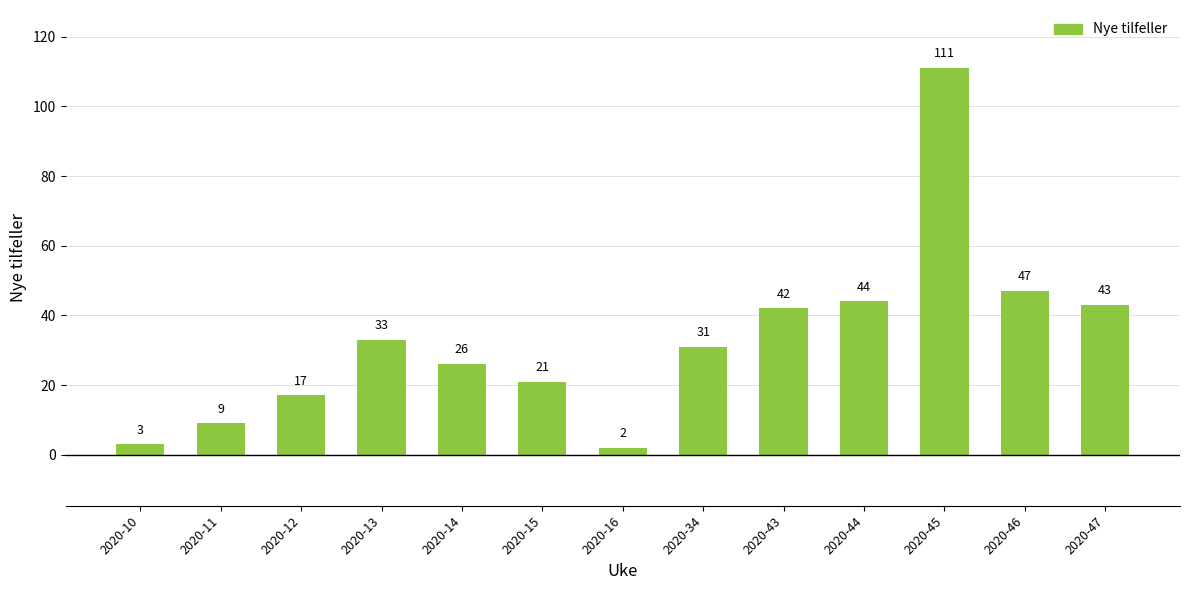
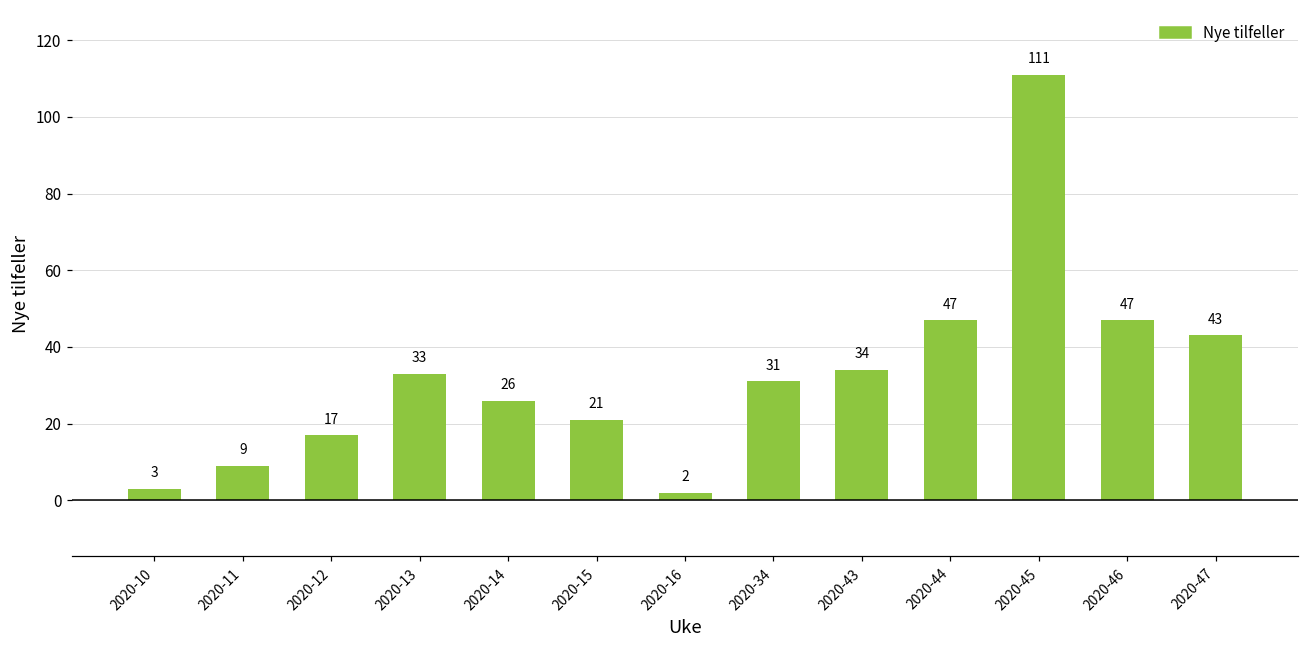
2020-43: 42 -> 34
2020-44: 44 -> 47
